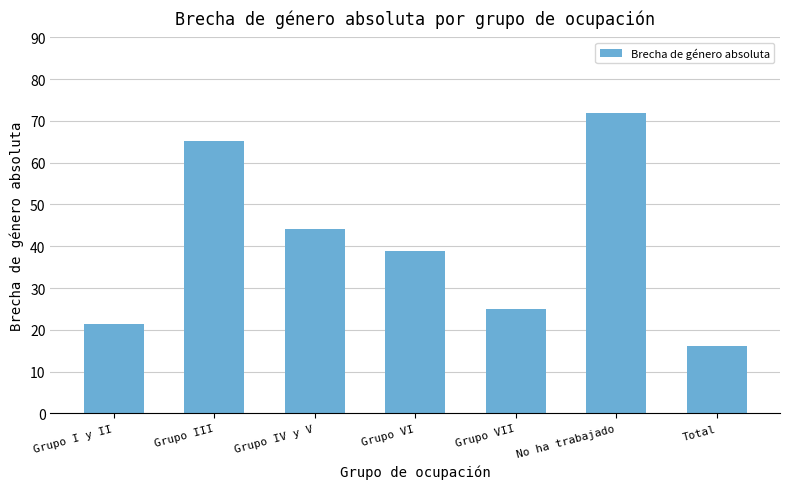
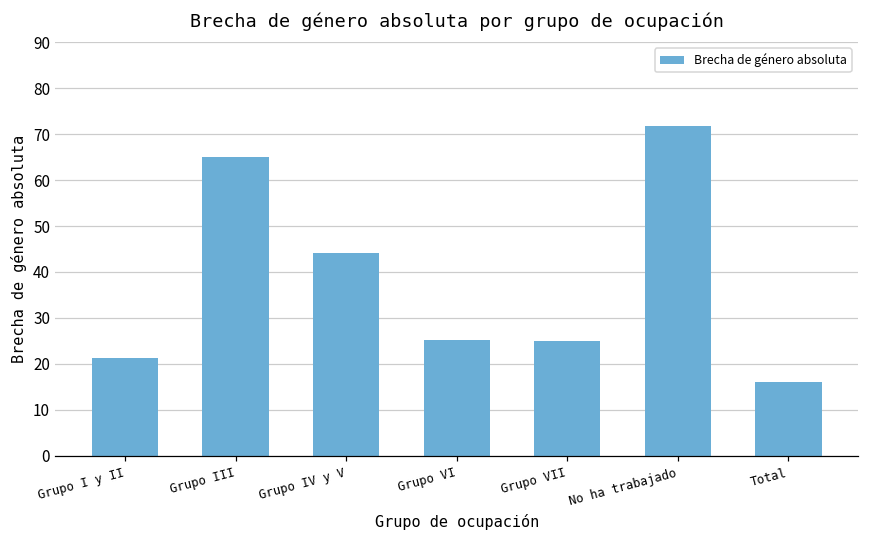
Grupo VI: 39 -> 25
